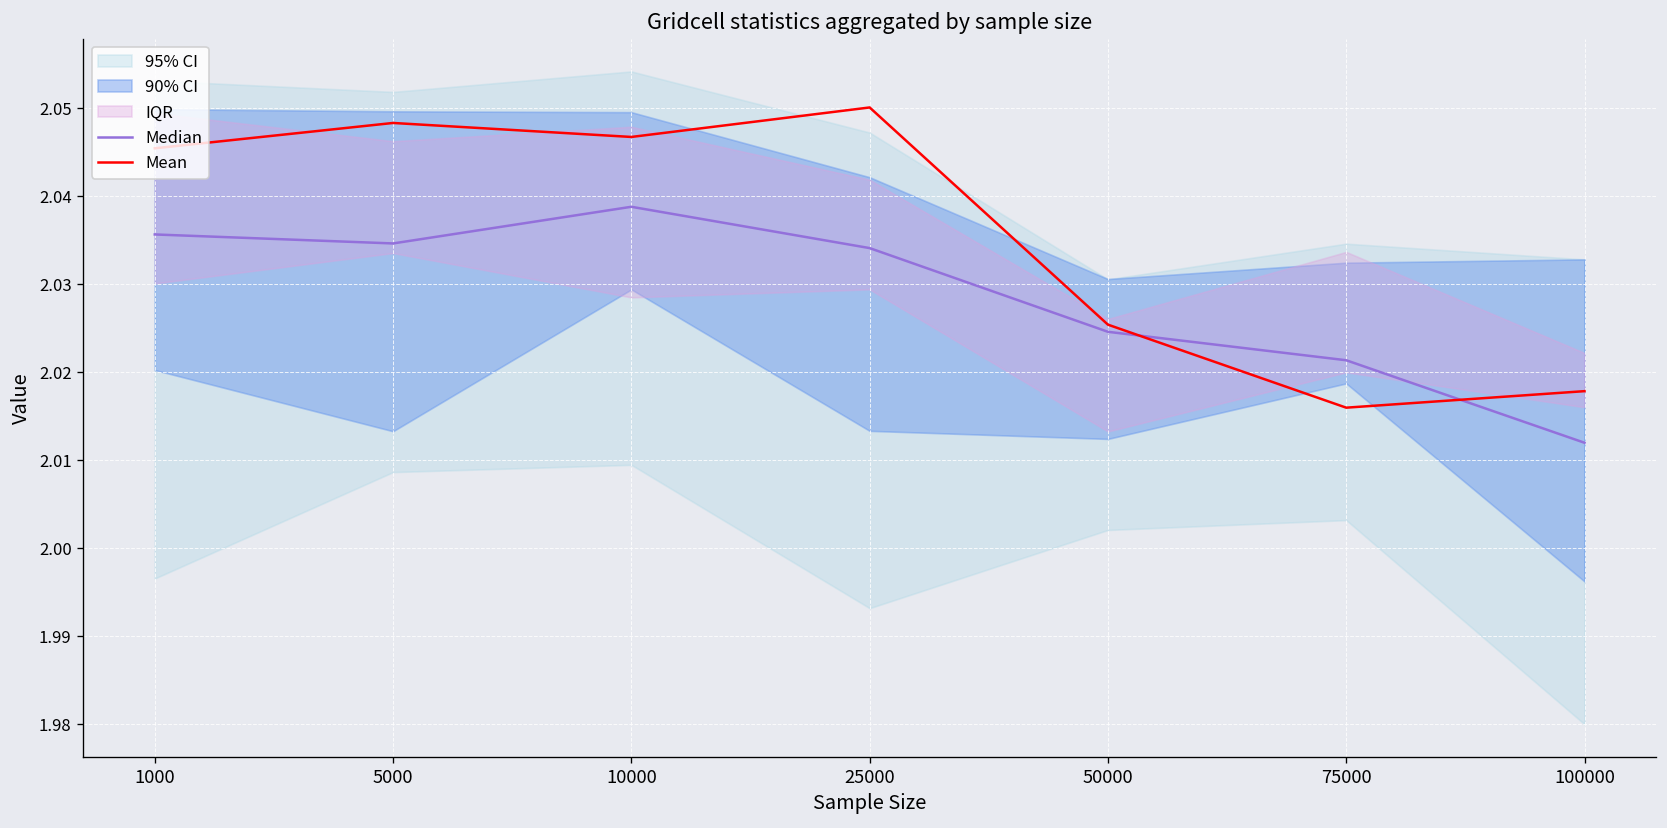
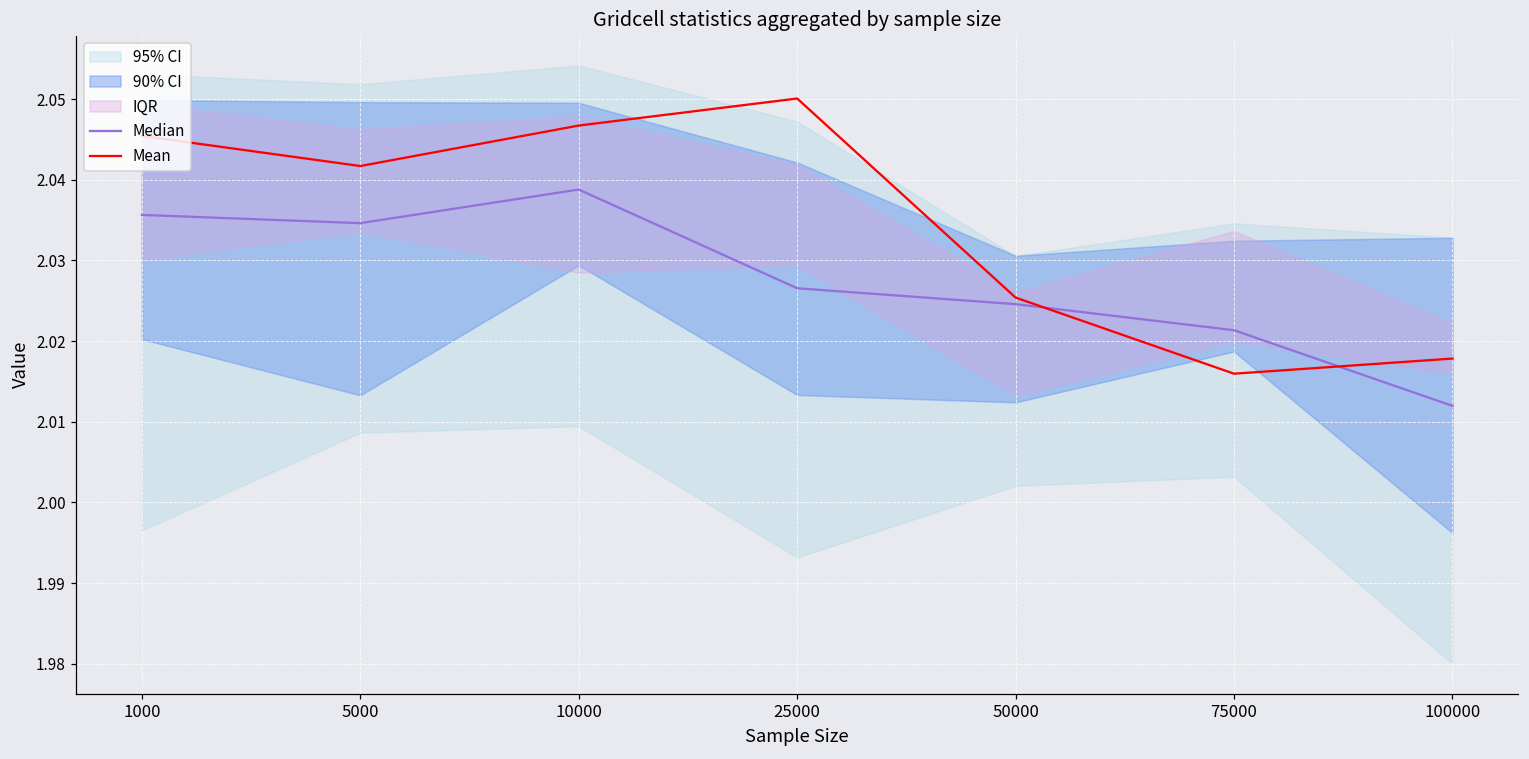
Mean, 5000: 2.048 -> 2.042
Median, 25000: 2.034 -> 2.027
